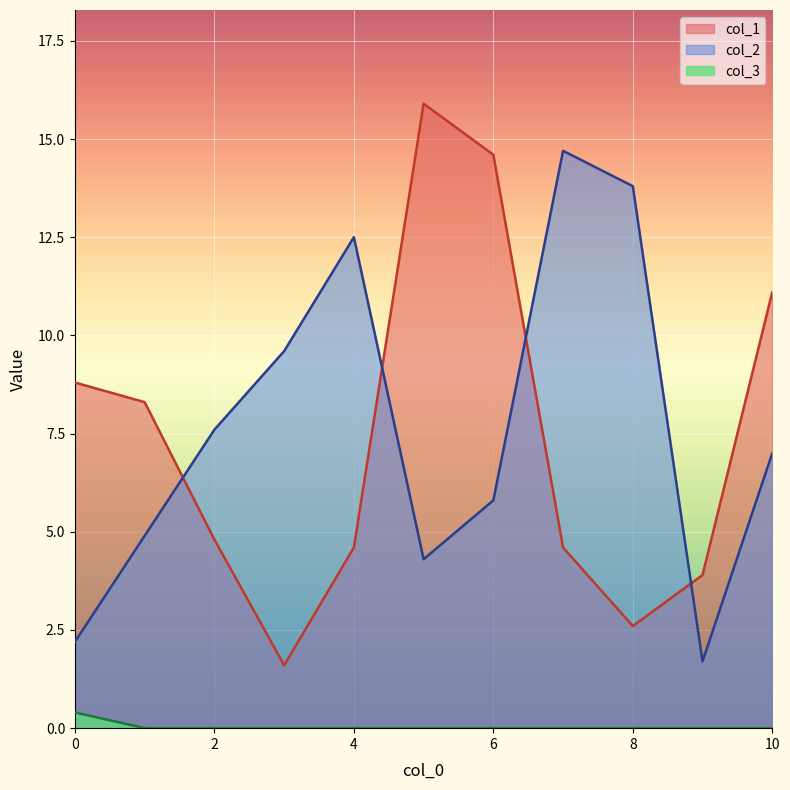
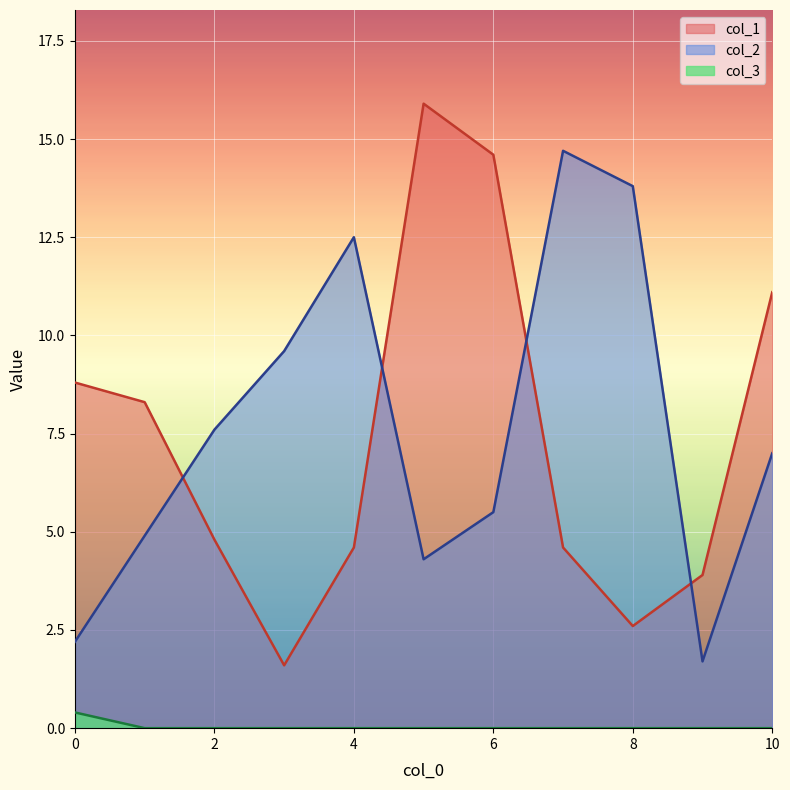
col_2, 6: 5.8 -> 5.5
